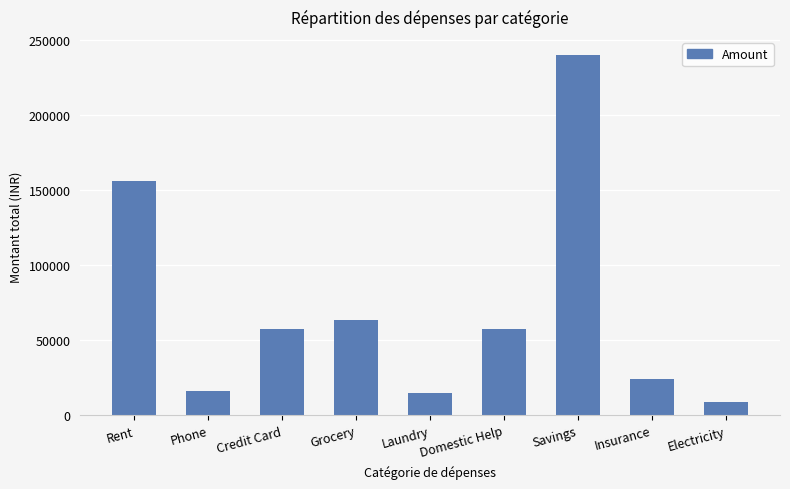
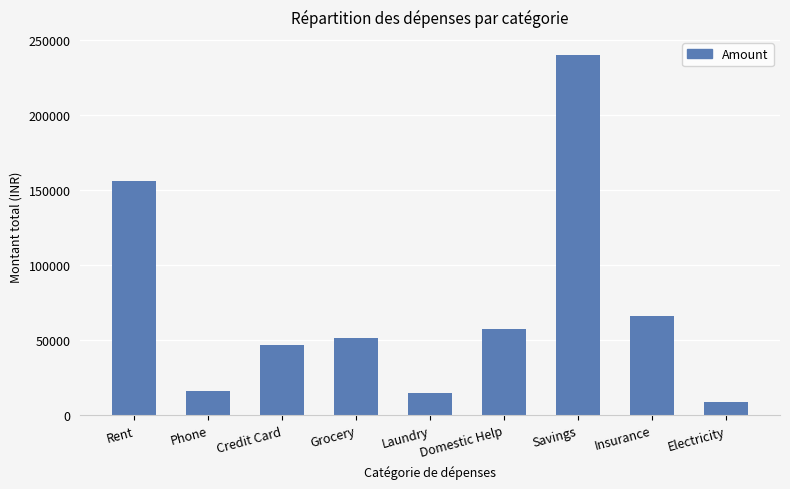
Credit Card: 57000 -> 47000
Grocery: 64000 -> 52000
Insurance: 24000 -> 66000
